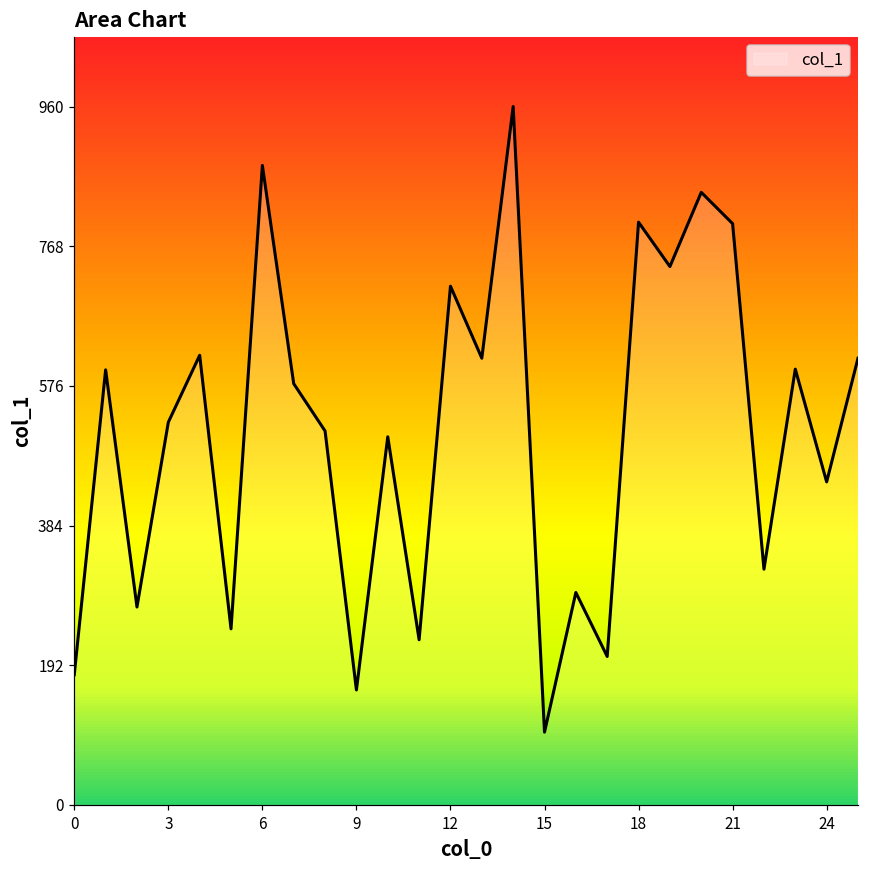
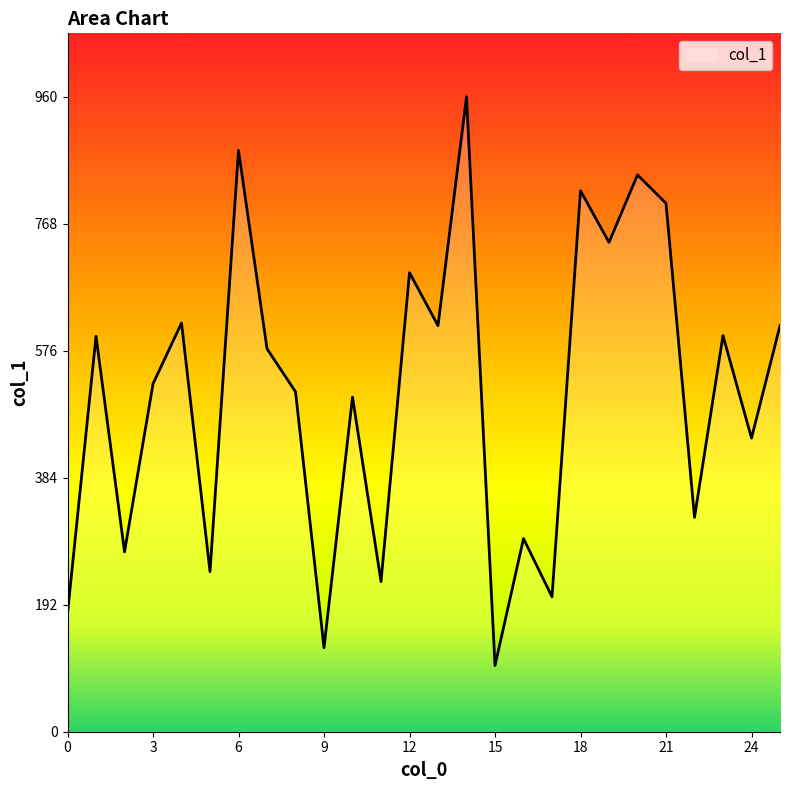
9: 160 -> 130
12: 710 -> 690
18: 800 -> 820
